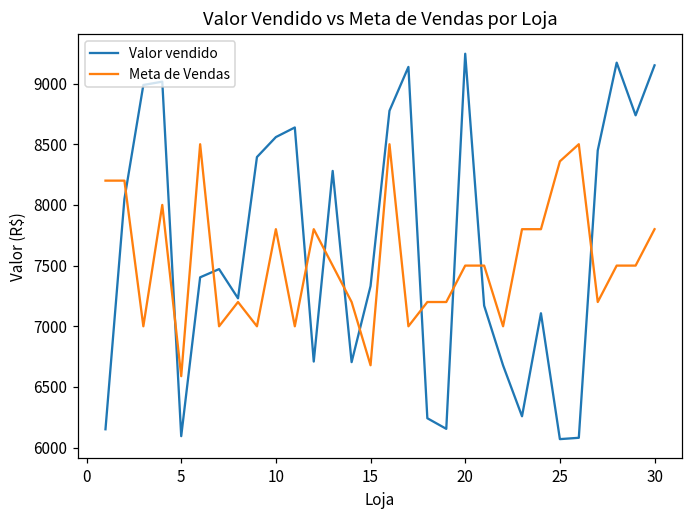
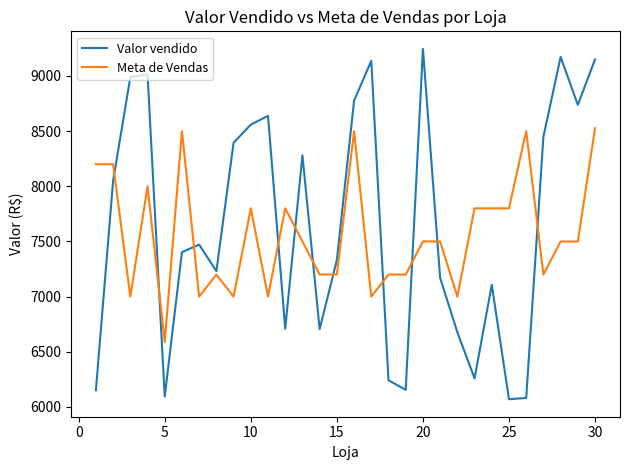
Meta de Vendas, 15: 6680 -> 7200
Meta de Vendas, 25: 8360 -> 7800
Meta de Vendas, 30: 7800 -> 8530
